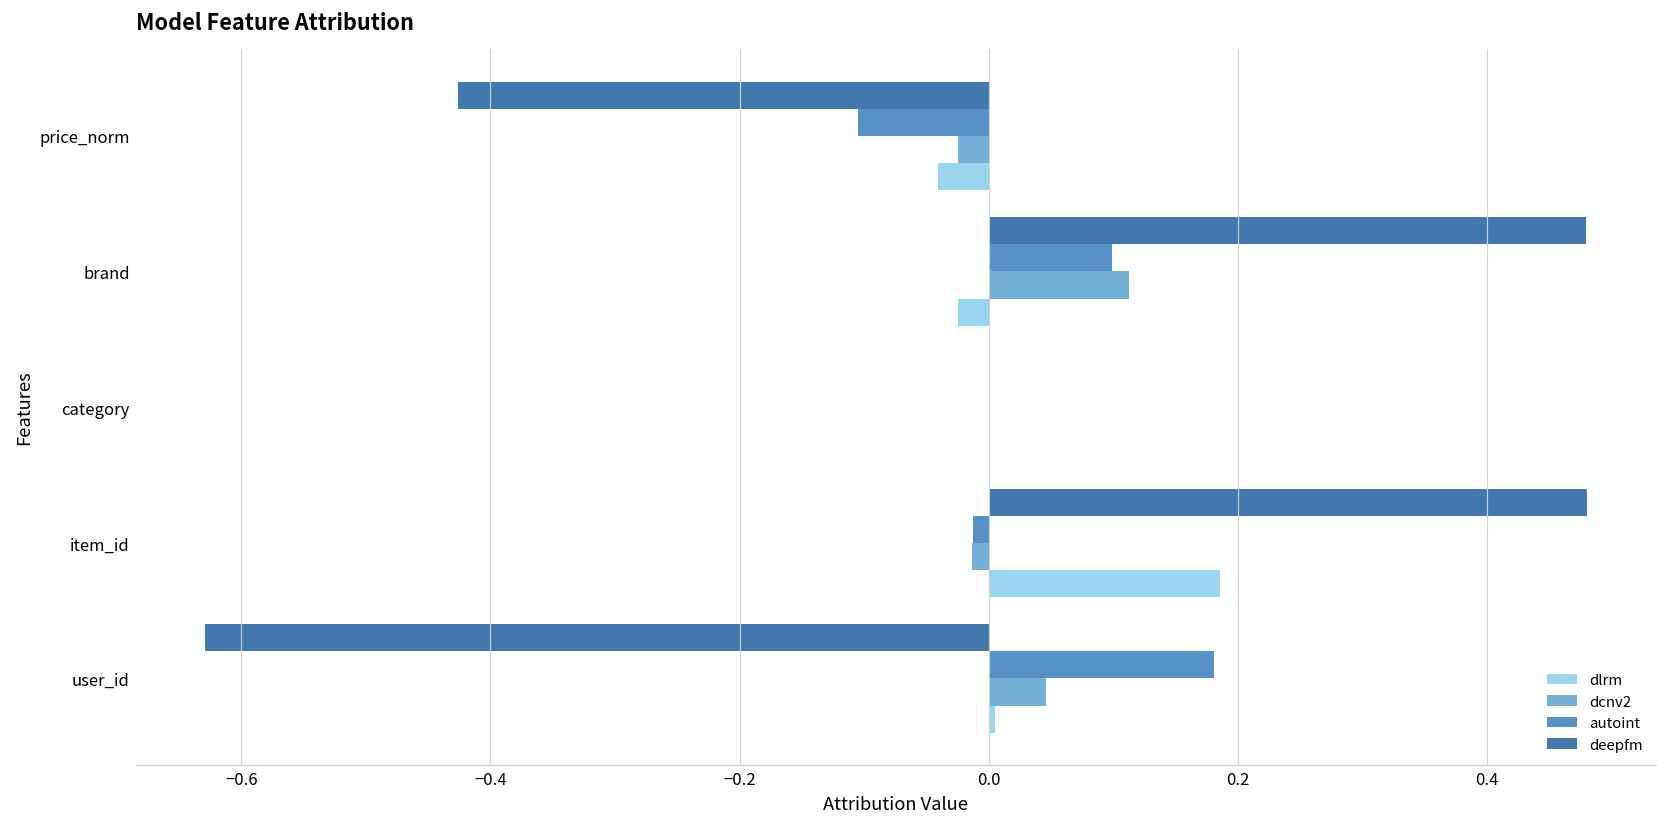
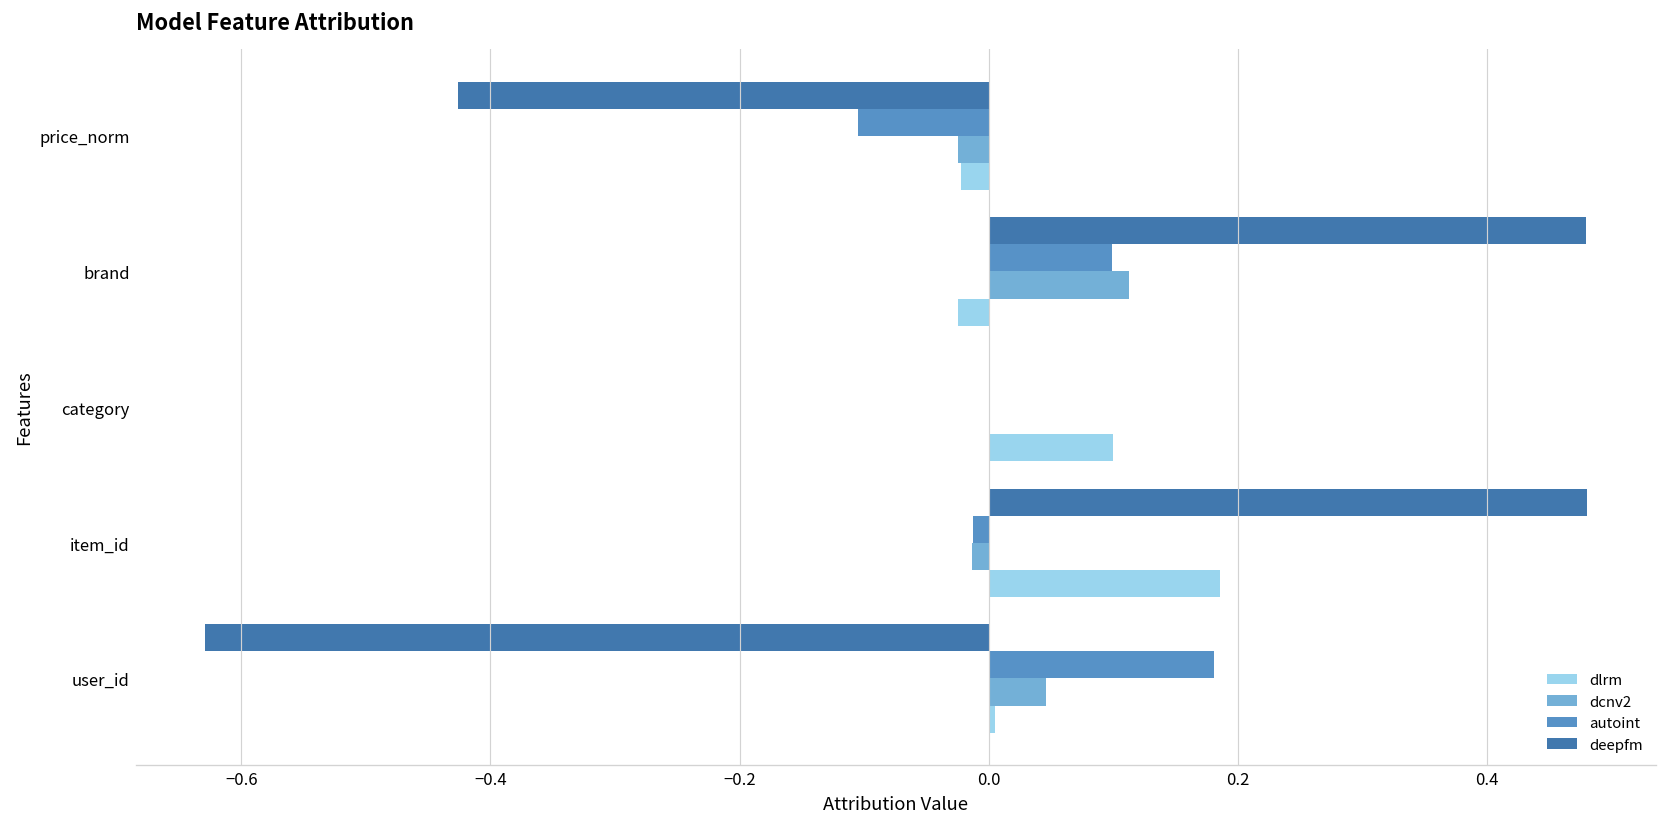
dlrm, price_norm: -0.040 -> -0.022
dlrm, category: 0.0 -> 0.1
